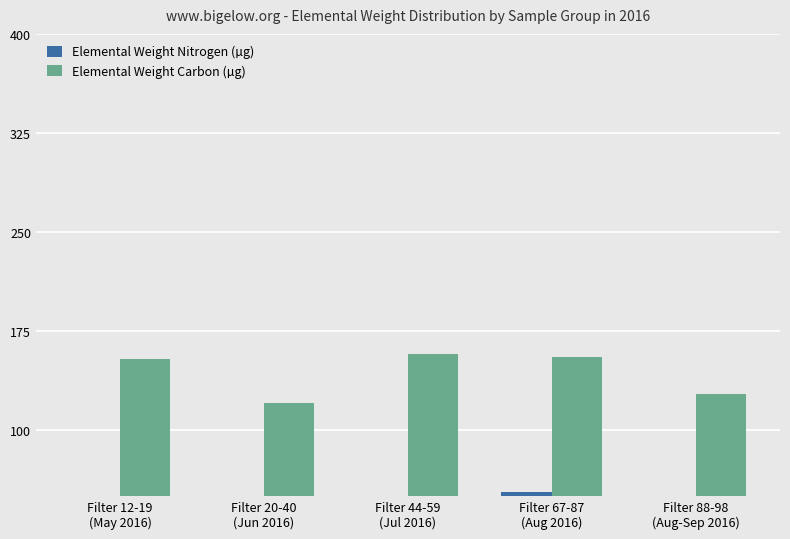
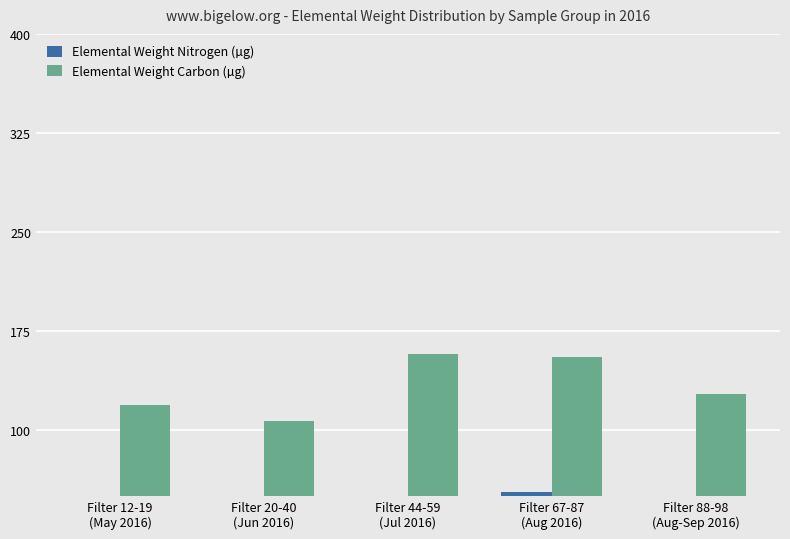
Elemental Weight Carbon (µg), Filter 12-19 (May 2016): 154 -> 119
Elemental Weight Carbon (µg), Filter 20-40 (Jun 2016): 120 -> 106
